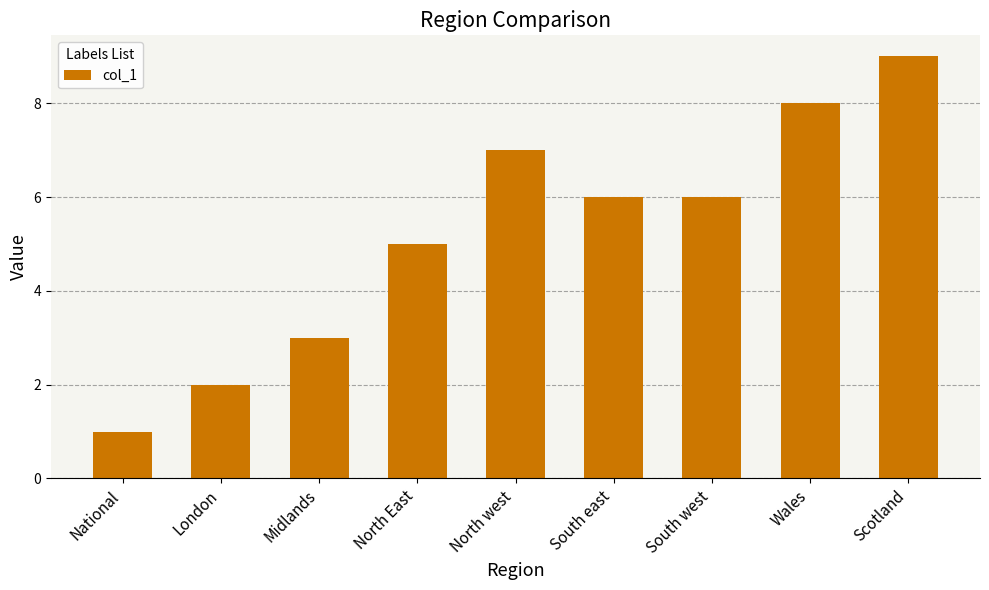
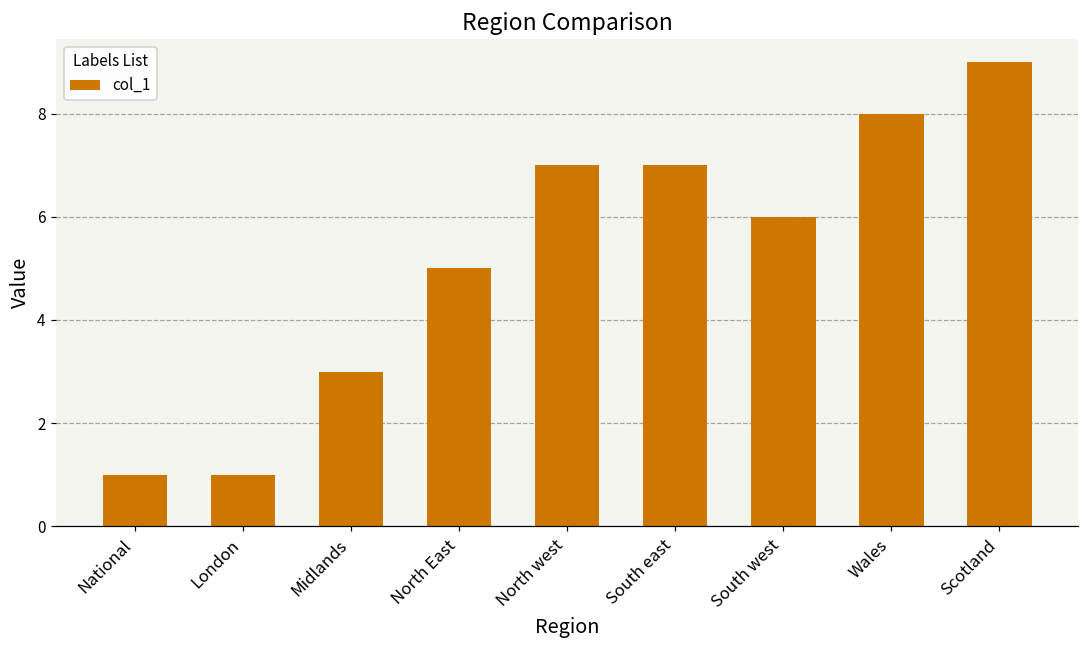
London: 2 -> 1
South east: 6 -> 7
